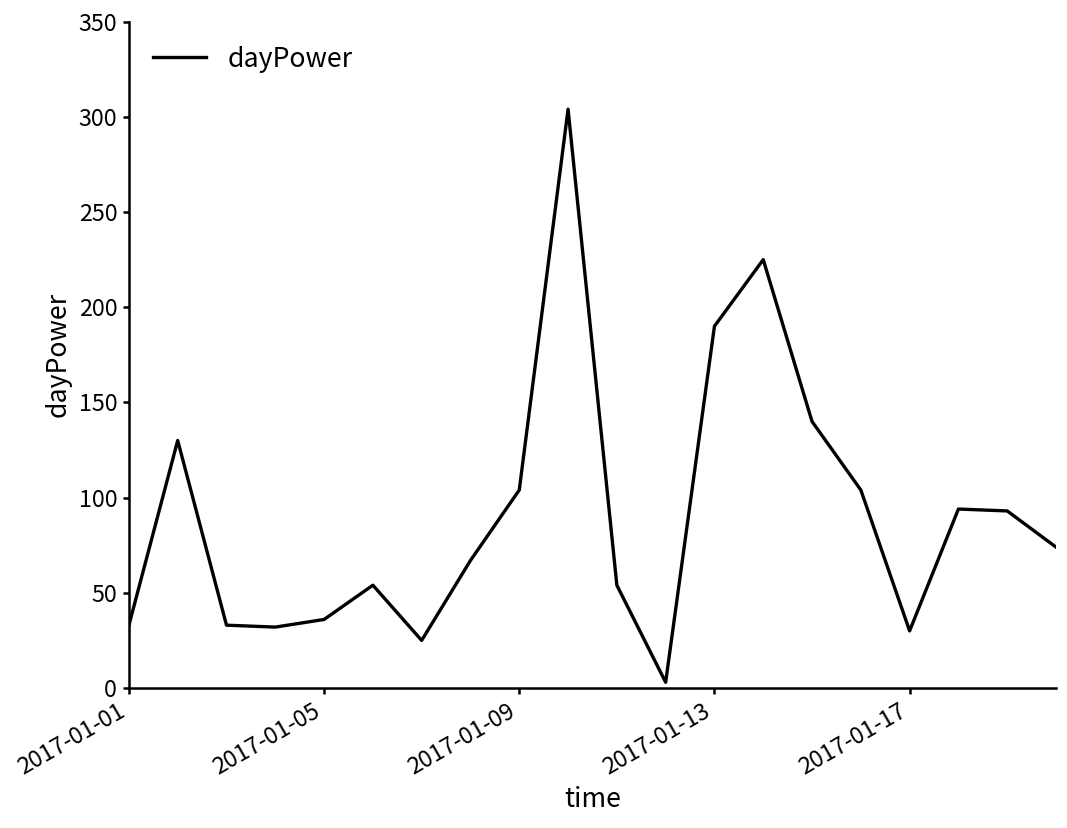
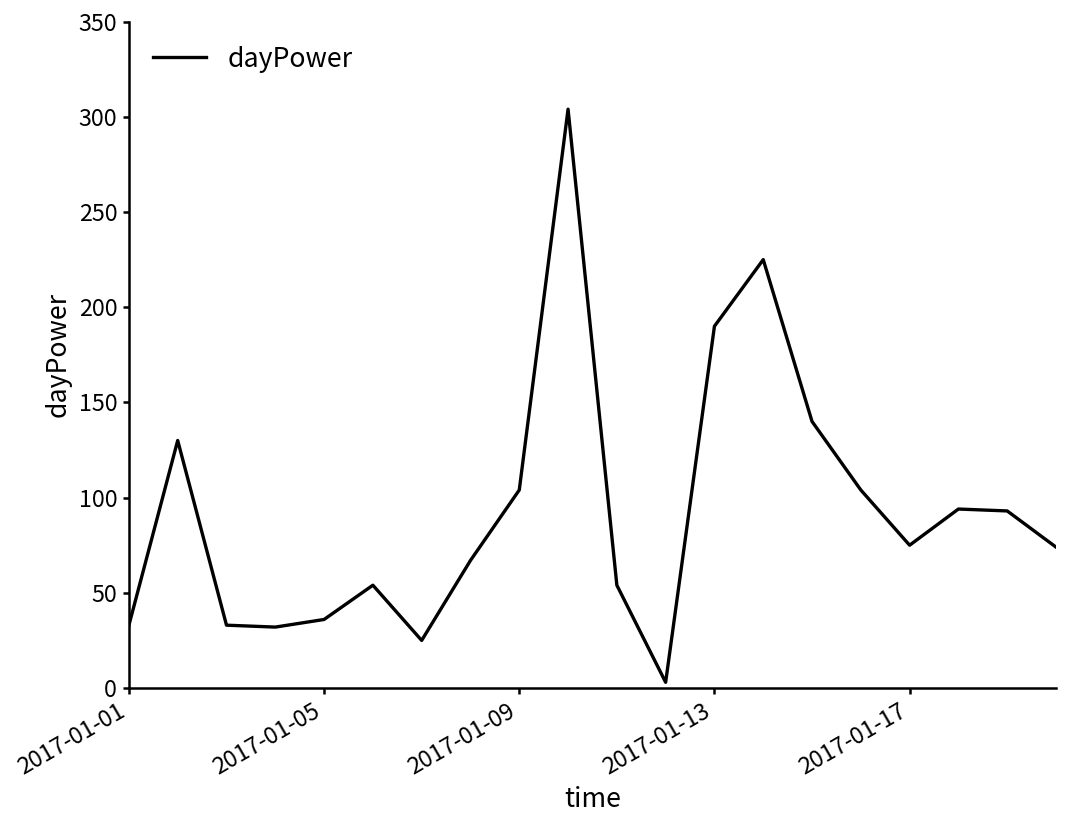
2017-01-17: 30 -> 75
